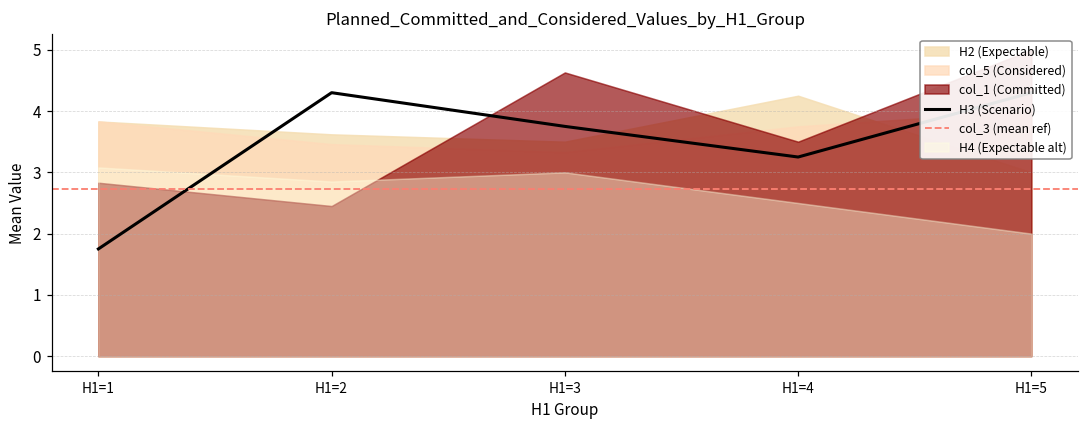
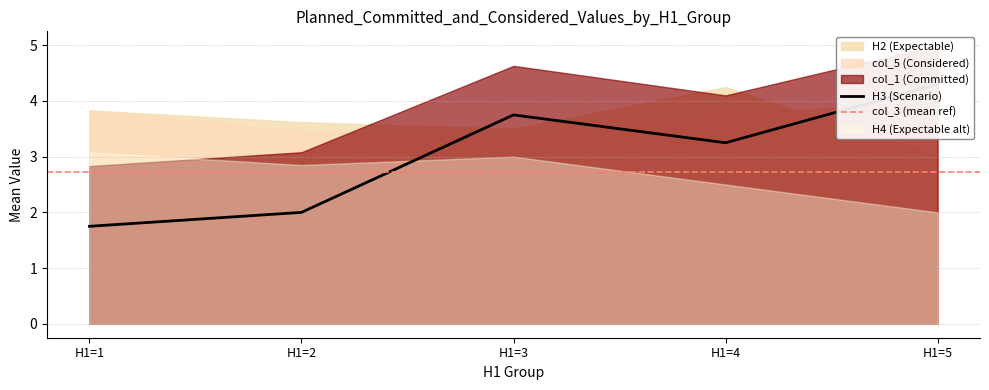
H3 (Scenario), H1=2: 4.3 -> 2.0
col_1 (Committed), H1=2: 2.5 -> 3.1
col_1 (Committed), H1=4: 3.5 -> 4.1
